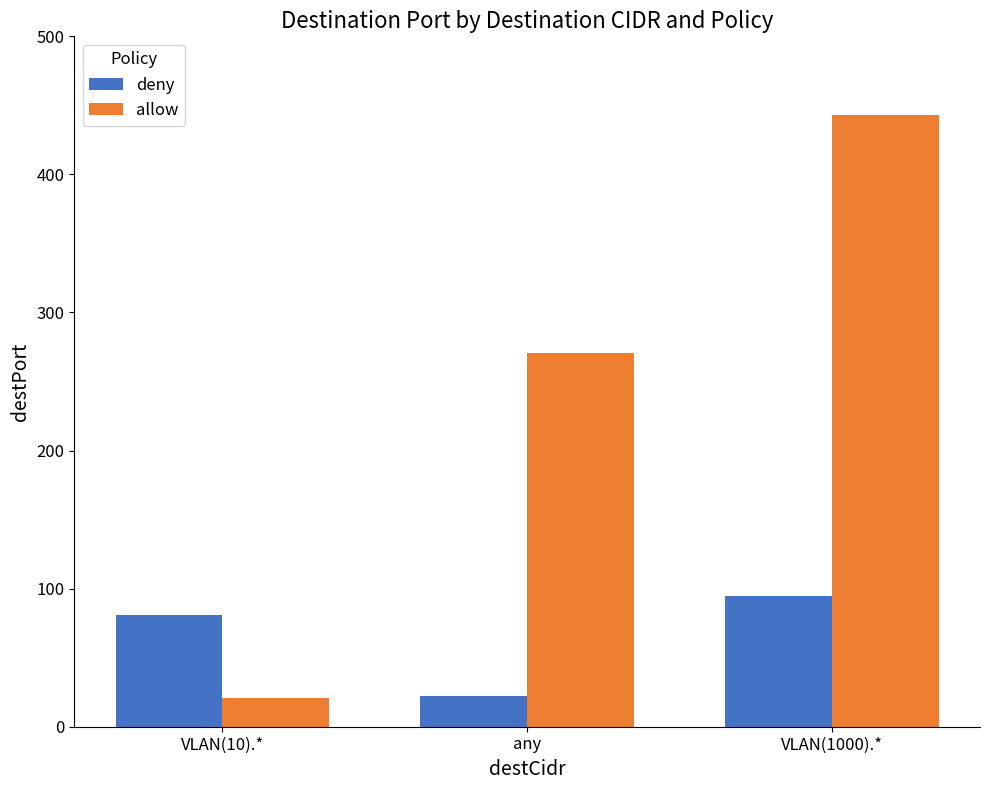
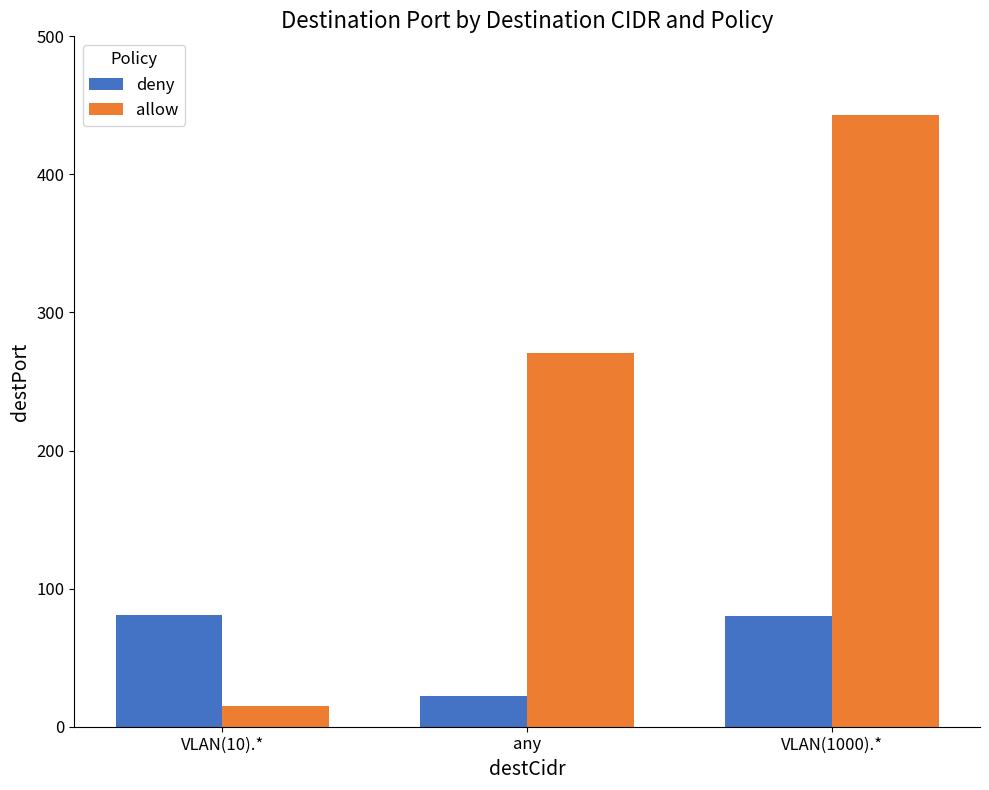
allow, VLAN(10).*: 21 -> 15
deny, VLAN(1000).*: 95 -> 80
